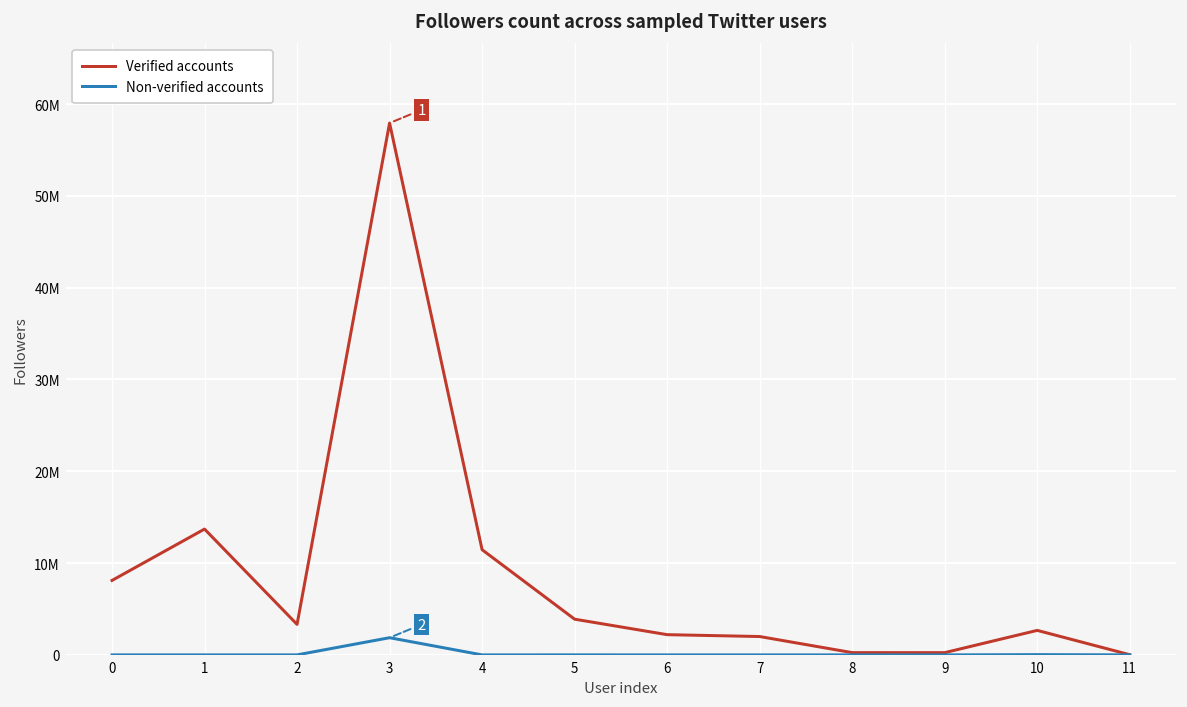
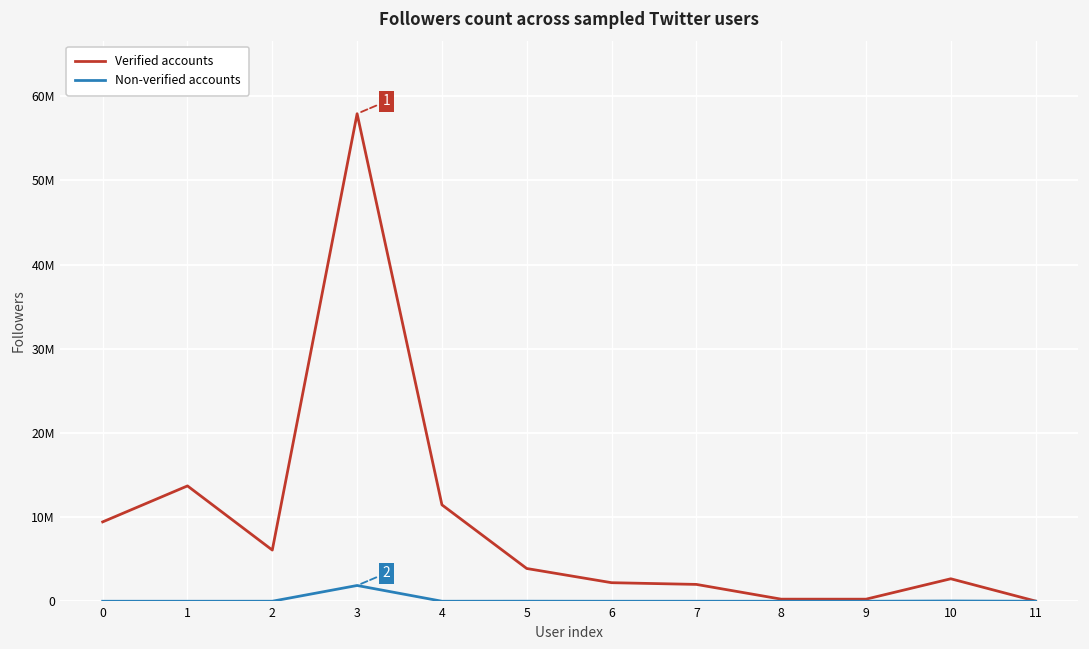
Verified accounts, 0: 8000000 -> 9000000
Verified accounts, 2: 3000000 -> 6000000
